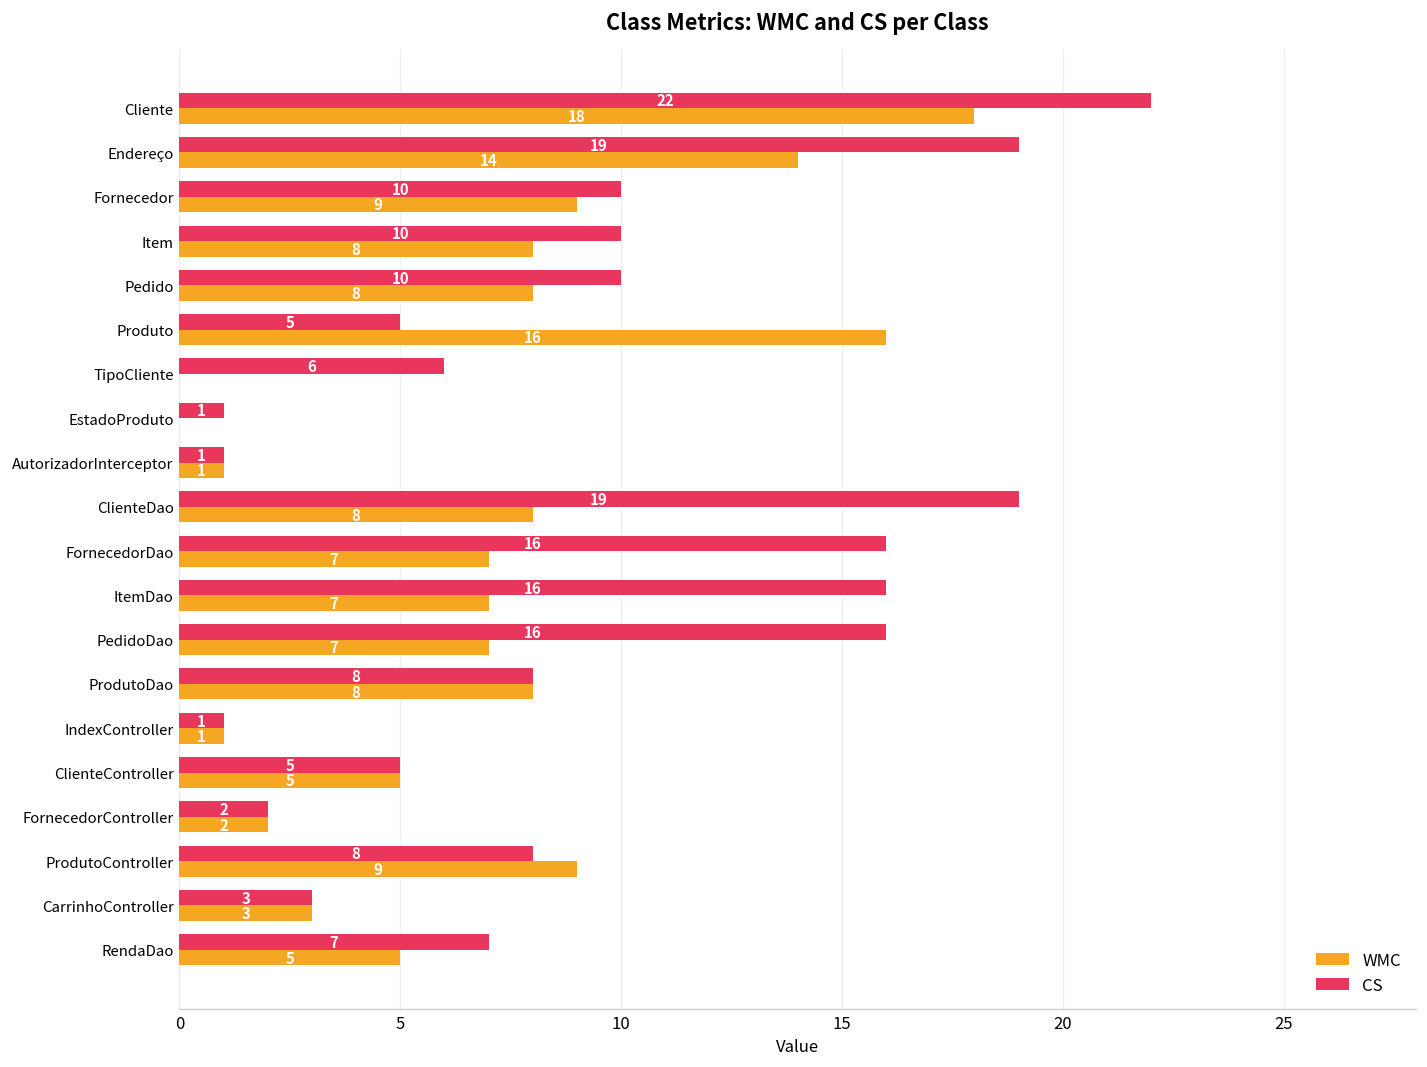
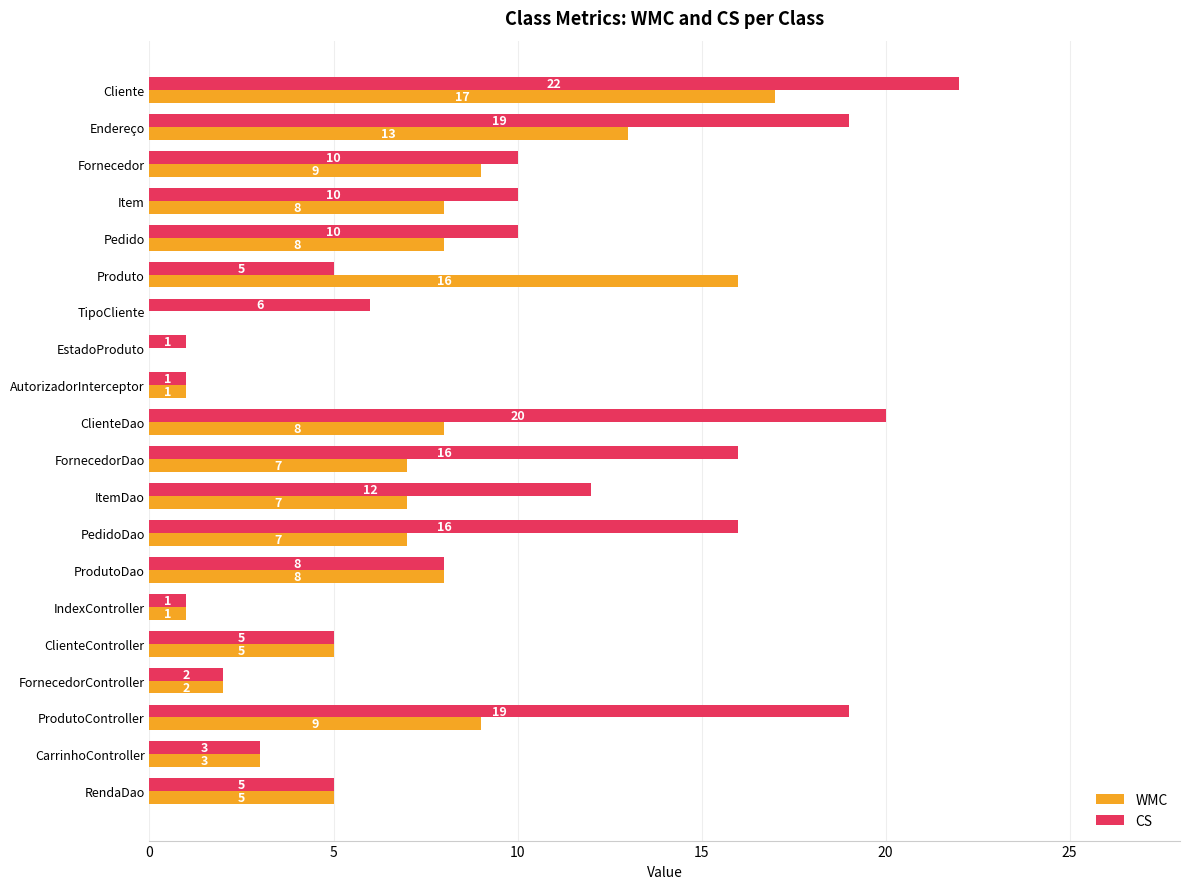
WMC, Cliente: 18 -> 17
WMC, Endereço: 14 -> 13
CS, ClienteDao: 19 -> 20
CS, ItemDao: 16 -> 12
CS, ProdutoController: 8 -> 19
CS, RendaDao: 7 -> 5
